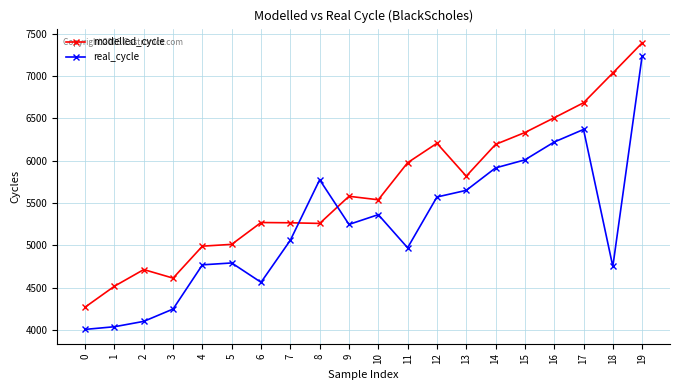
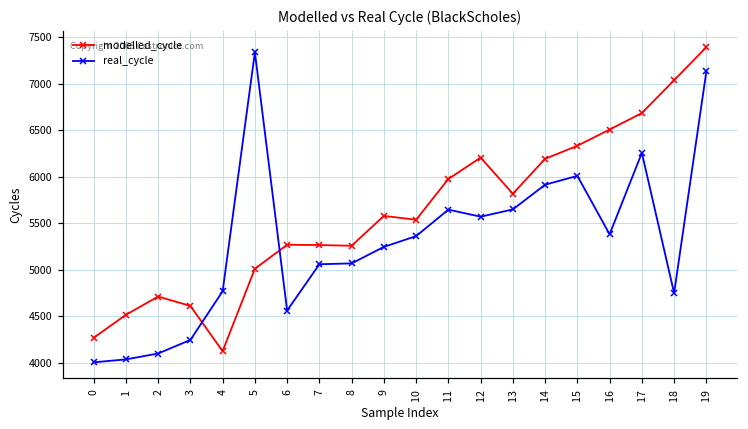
modelled_cycle, 4: 5000 -> 4100
real_cycle, 5: 4800 -> 7300
real_cycle, 8: 5800 -> 5100
real_cycle, 11: 5000 -> 5600
real_cycle, 16: 6200 -> 5400
real_cycle, 17: 6400 -> 6300
real_cycle, 19: 7200 -> 7100
